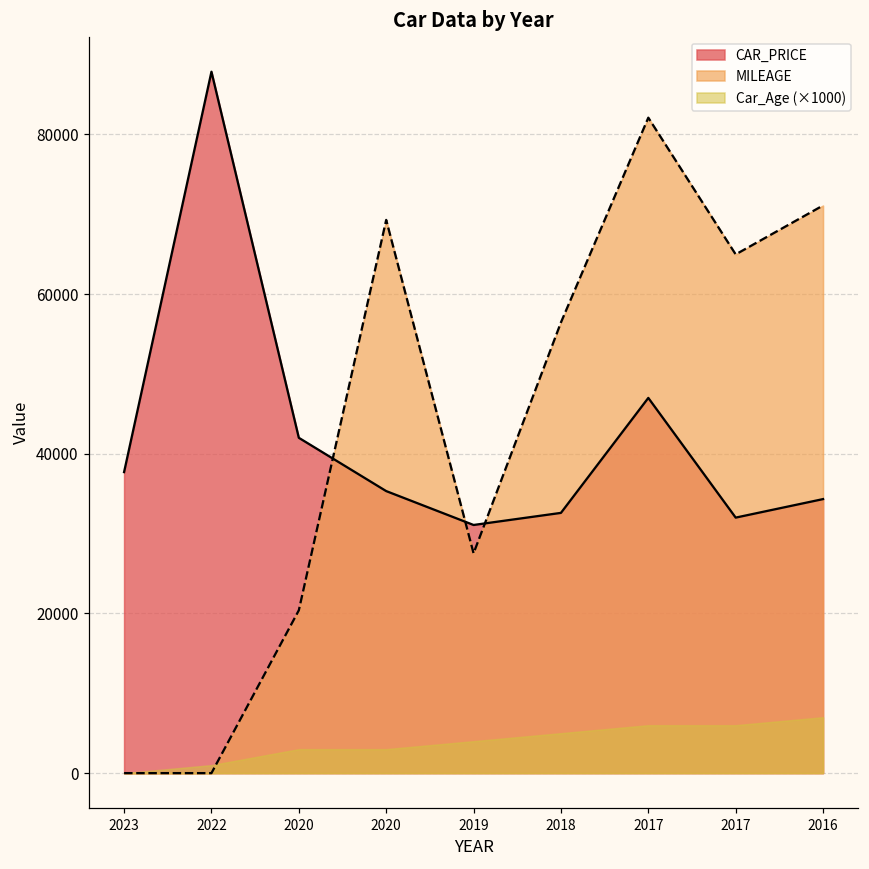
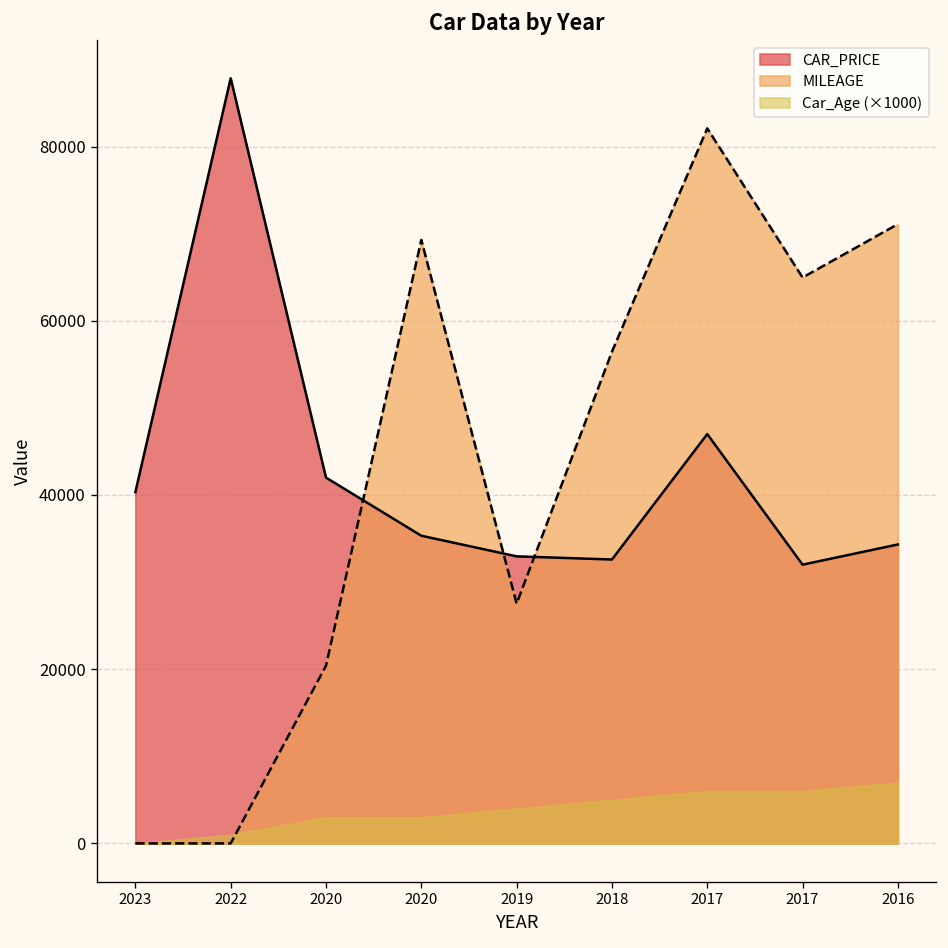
CAR_PRICE, 2023: 38000 -> 40000
CAR_PRICE, 2019: 31000 -> 33000
